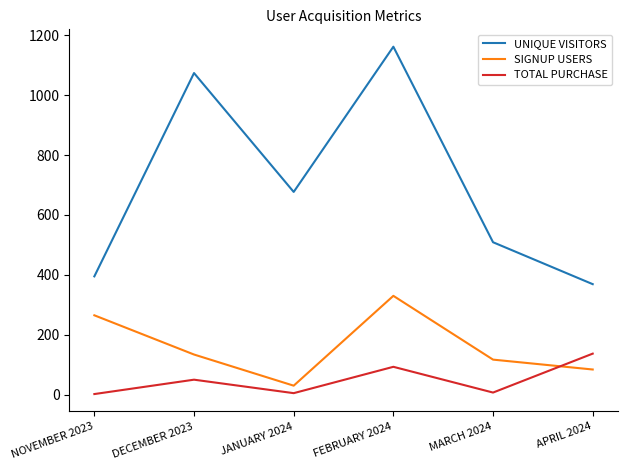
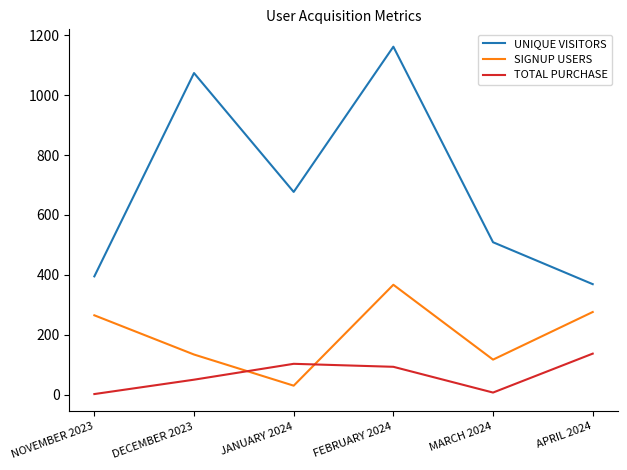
TOTAL PURCHASE, JANUARY 2024: 10 -> 100
SIGNUP USERS, FEBRUARY 2024: 330 -> 370
SIGNUP USERS, APRIL 2024: 80 -> 280
